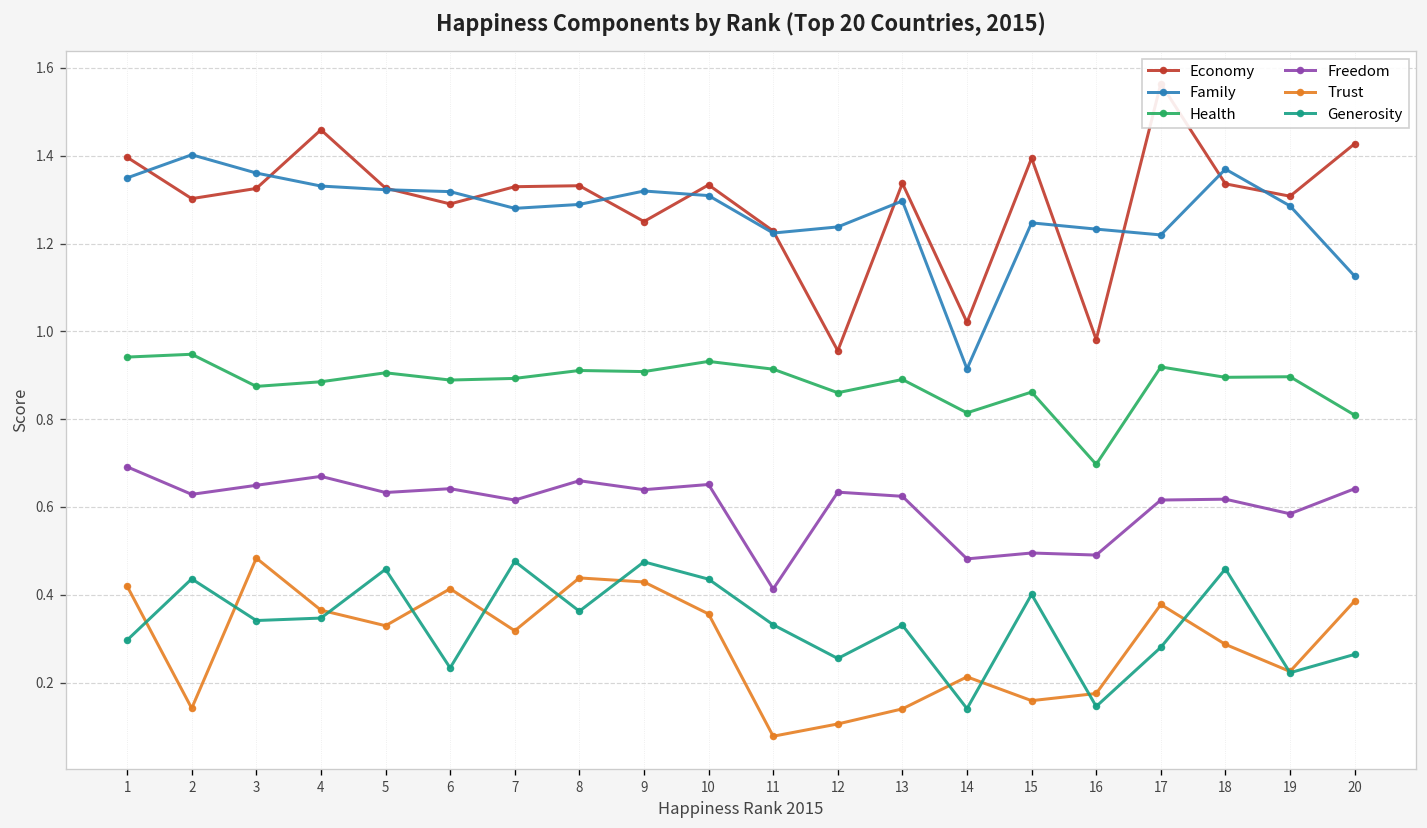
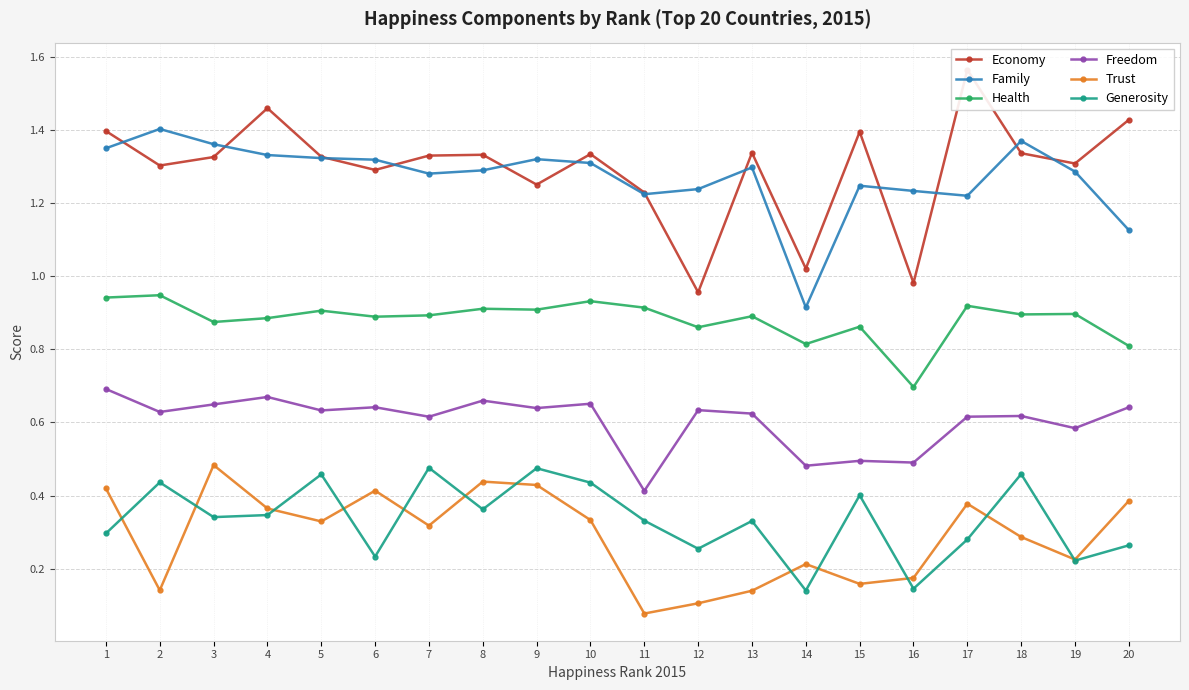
Trust, 10: 0.36 -> 0.33
